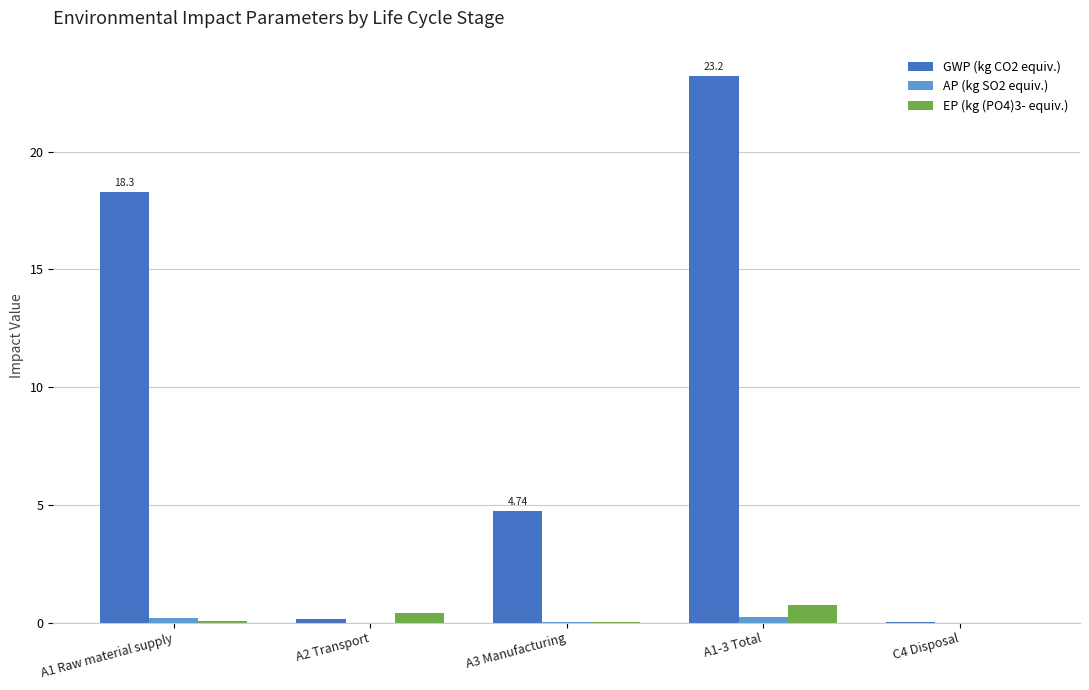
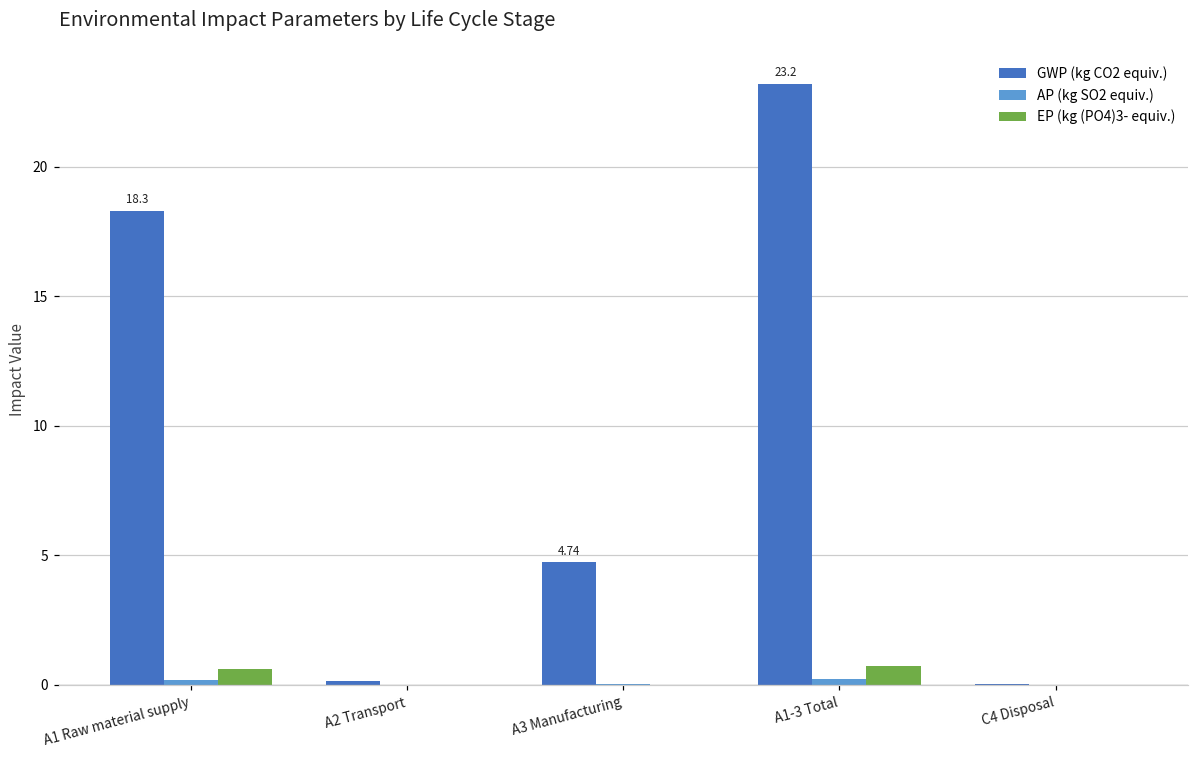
EP (kg (PO4)3- equiv.), A1 Raw material supply: 0.1 -> 0.6
EP (kg (PO4)3- equiv.), A2 Transport: 0.4 -> 0.0
